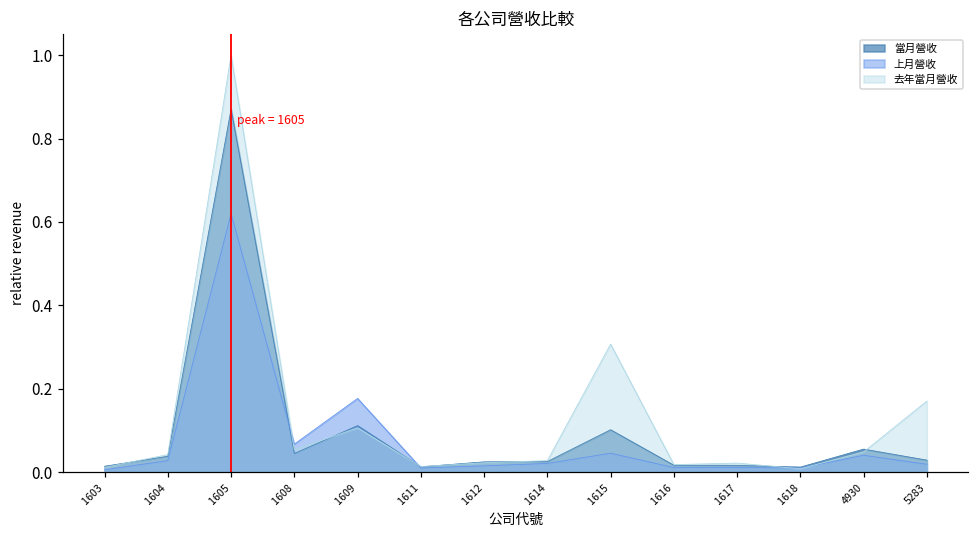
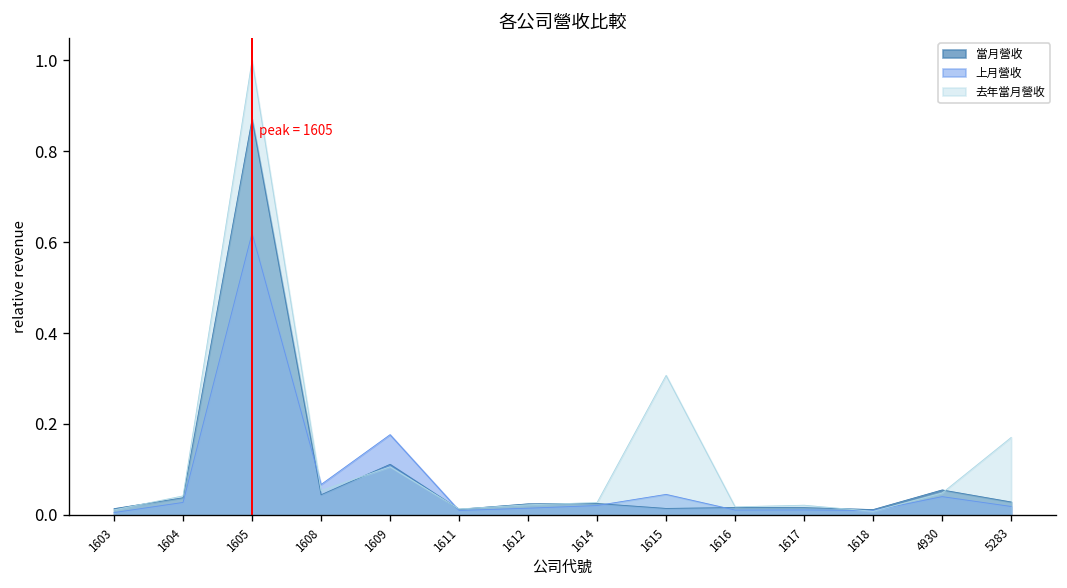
當月營收, 1615: 0.10 -> 0.01
